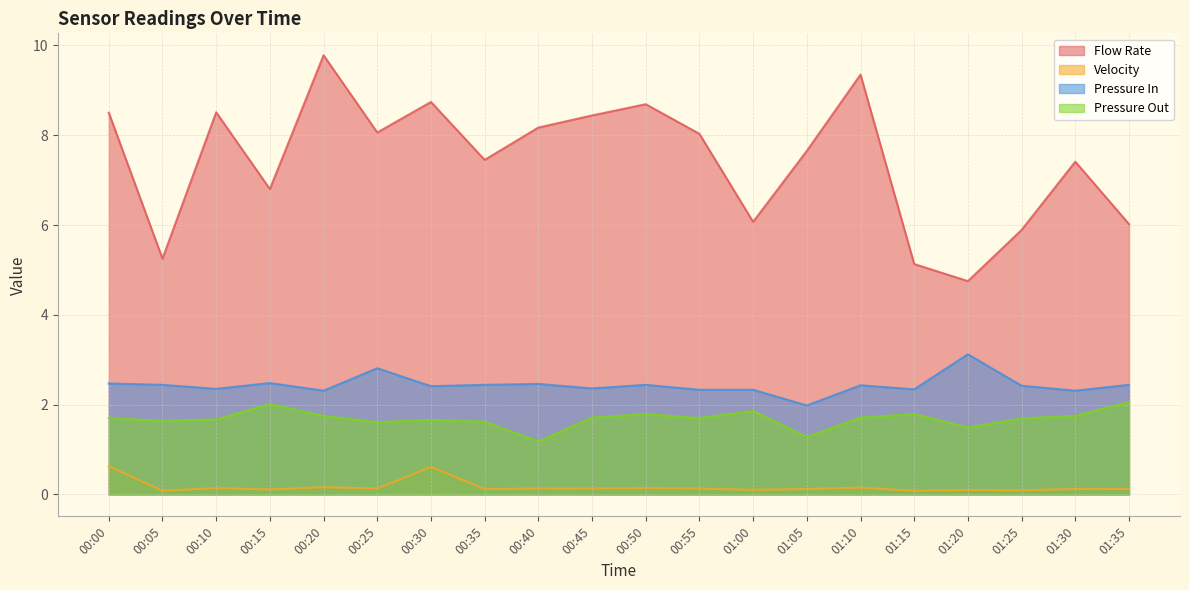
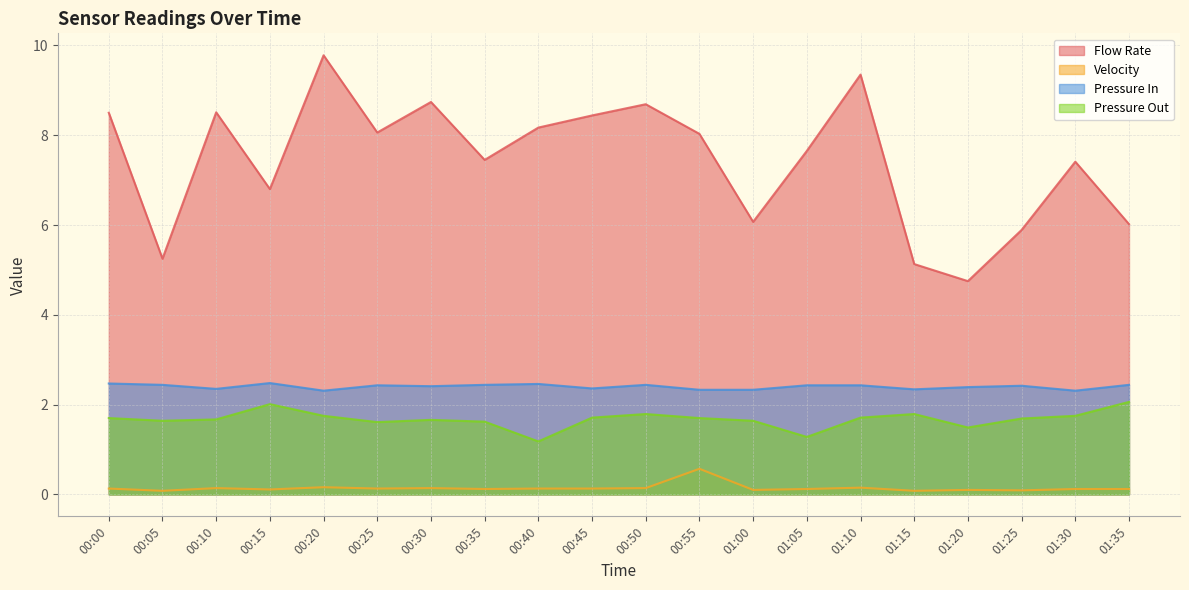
Velocity, 00:00: 0.6 -> 0.1
Pressure In, 00:25: 2.8 -> 2.4
Velocity, 00:30: 0.6 -> 0.1
Velocity, 00:55: 0.1 -> 0.6
Pressure Out, 01:00: 1.9 -> 1.6
Pressure In, 01:05: 2.0 -> 2.4
Pressure In, 01:20: 3.1 -> 2.4
